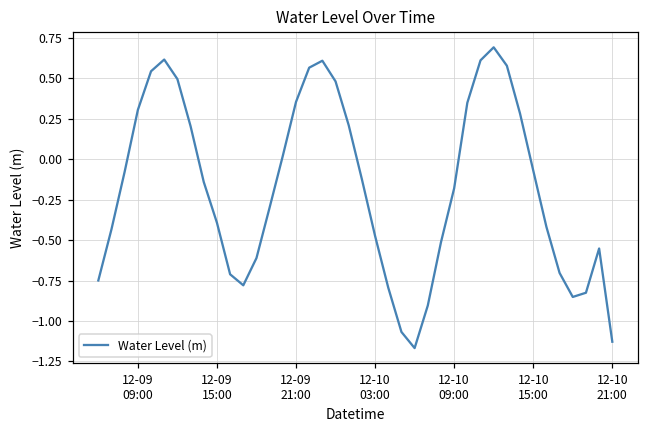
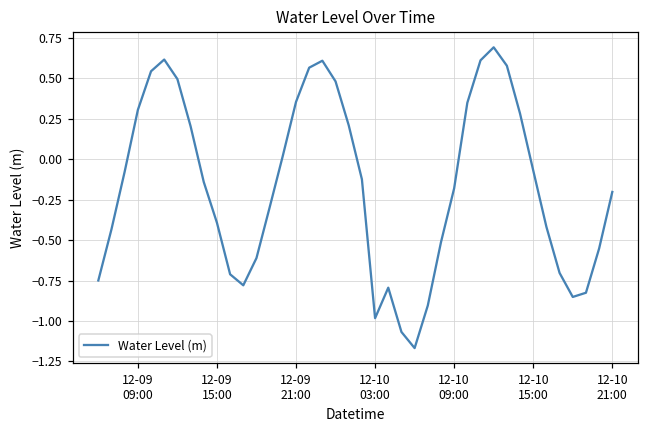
12-10 03:00: -0.47 -> -0.98
12-10 21:00: -1.13 -> -0.20
